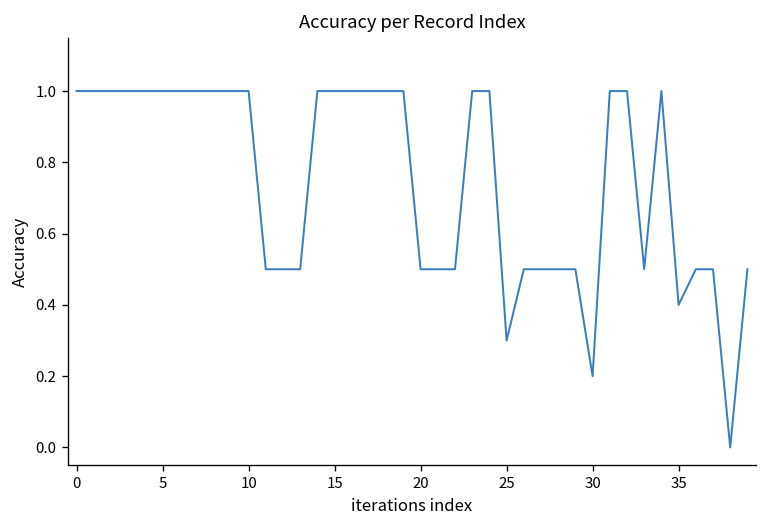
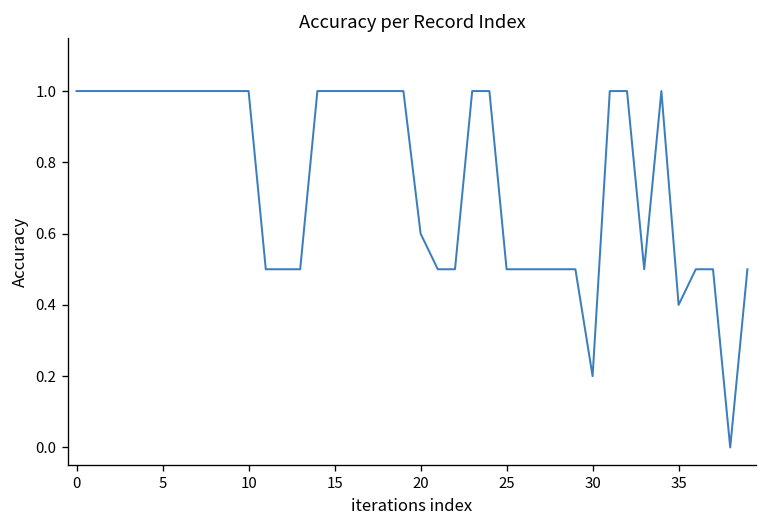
20: 0.5 -> 0.6
25: 0.3 -> 0.5
